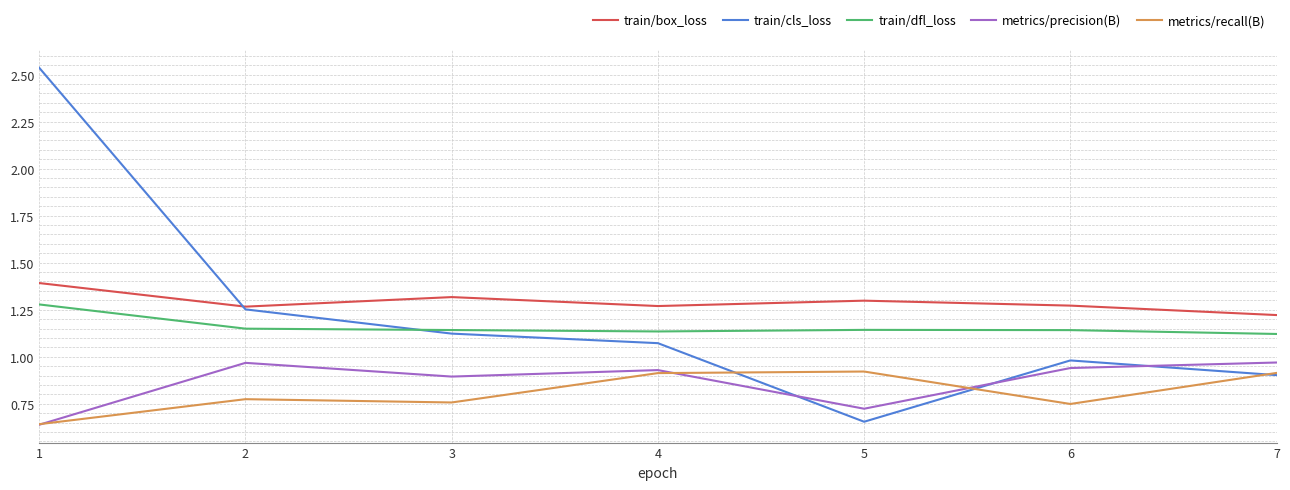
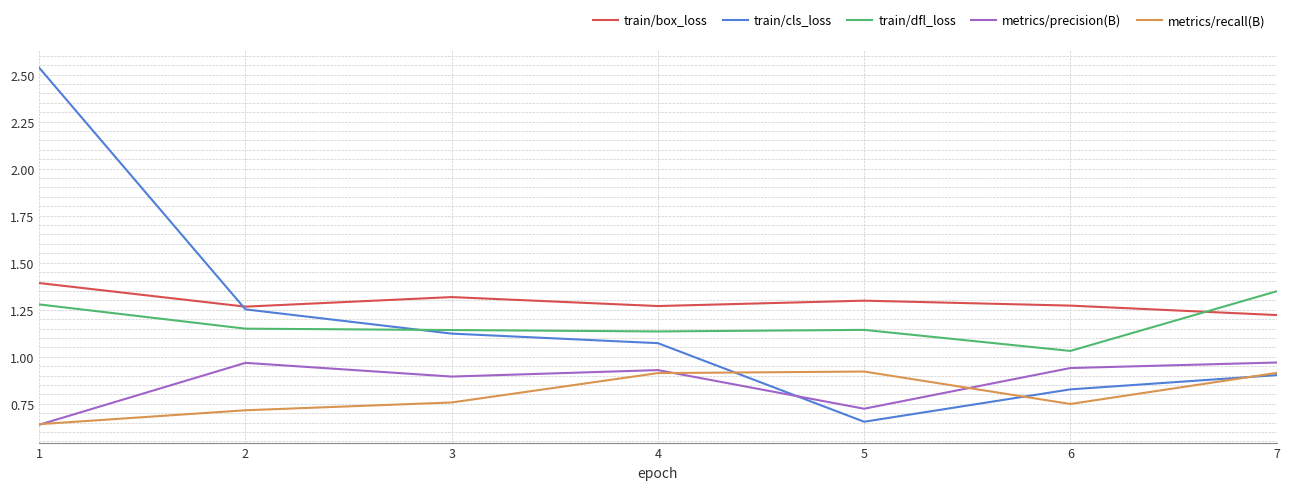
metrics/recall(B), 2: 0.77 -> 0.72
train/cls_loss, 6: 0.98 -> 0.83
train/dfl_loss, 6: 1.14 -> 1.03
train/dfl_loss, 7: 1.12 -> 1.35
